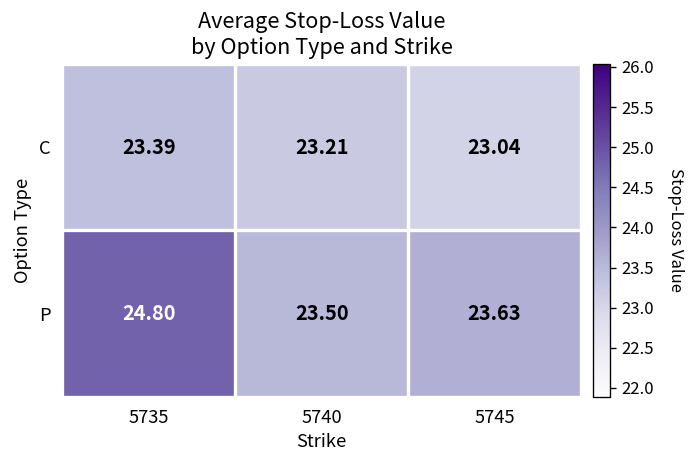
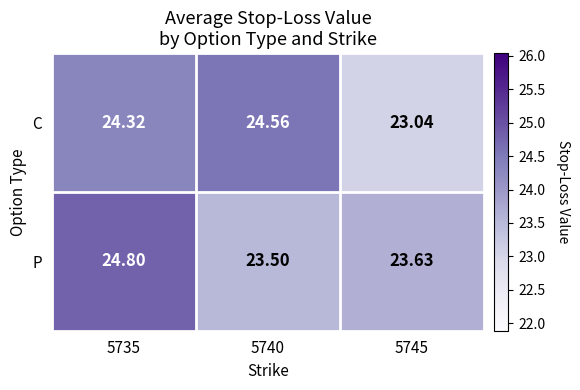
C, 5735: 23.39 -> 24.32
C, 5740: 23.21 -> 24.56
